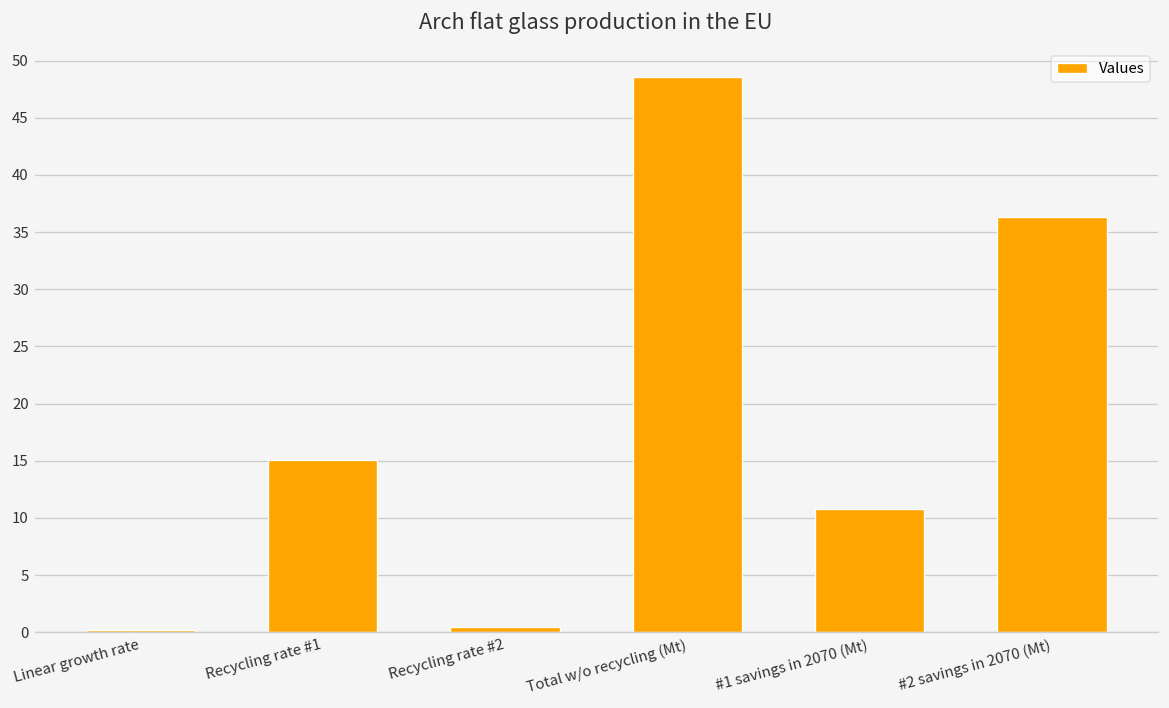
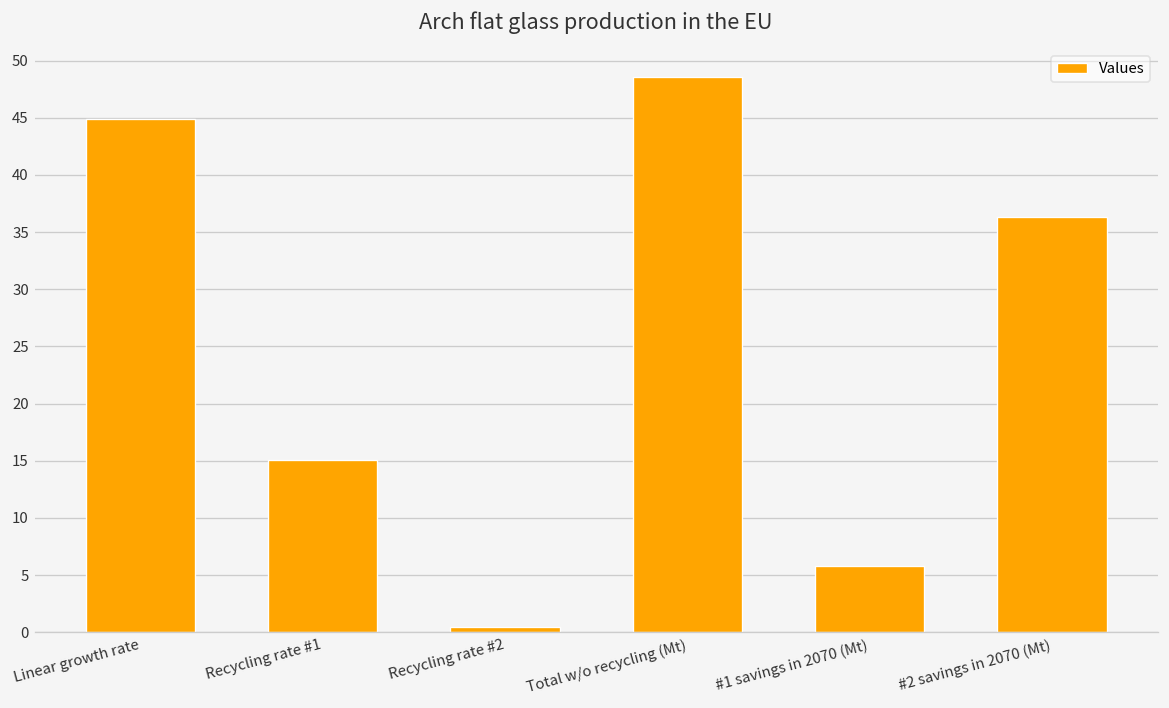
Linear growth rate: 0 -> 45
#1 savings in 2070 (Mt): 11 -> 6
